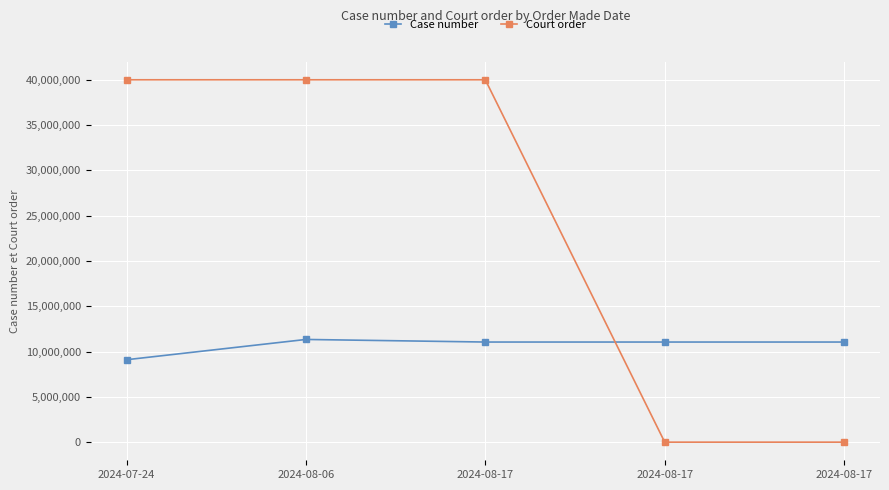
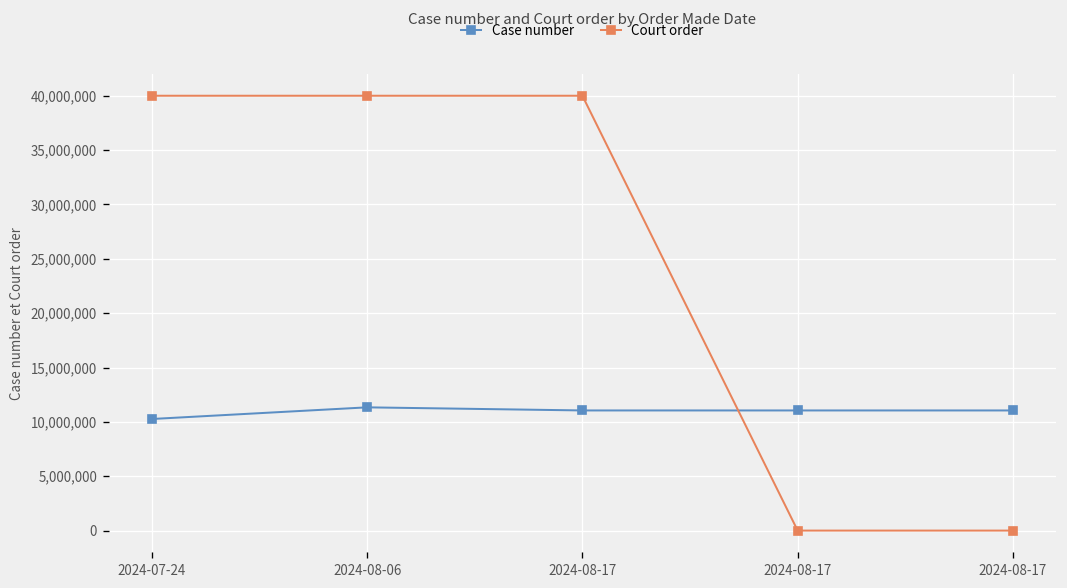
Case number, 2024-07-24: 9,000,000 -> 10,000,000
